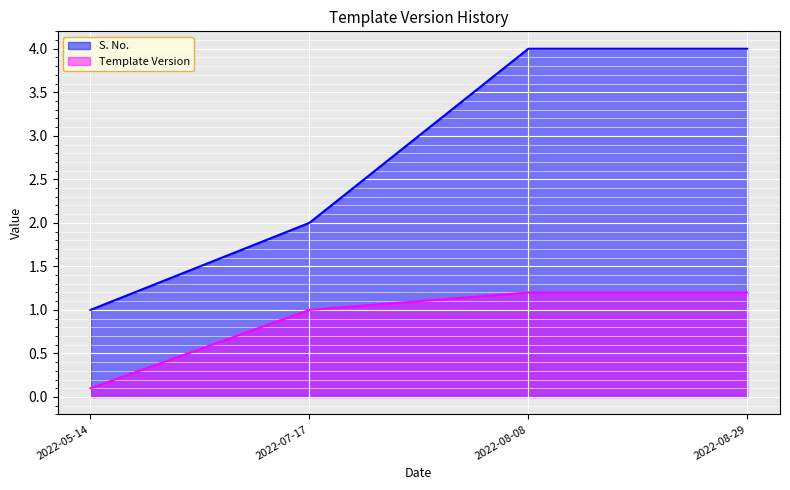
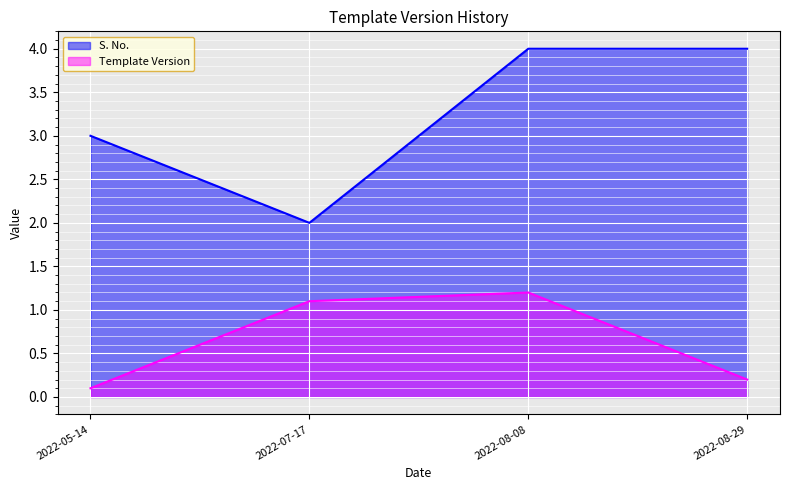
S. No., 2022-05-14: 1 -> 3
Template Version, 2022-07-17: 1.0 -> 1.1
Template Version, 2022-08-29: 1.2 -> 0.2
